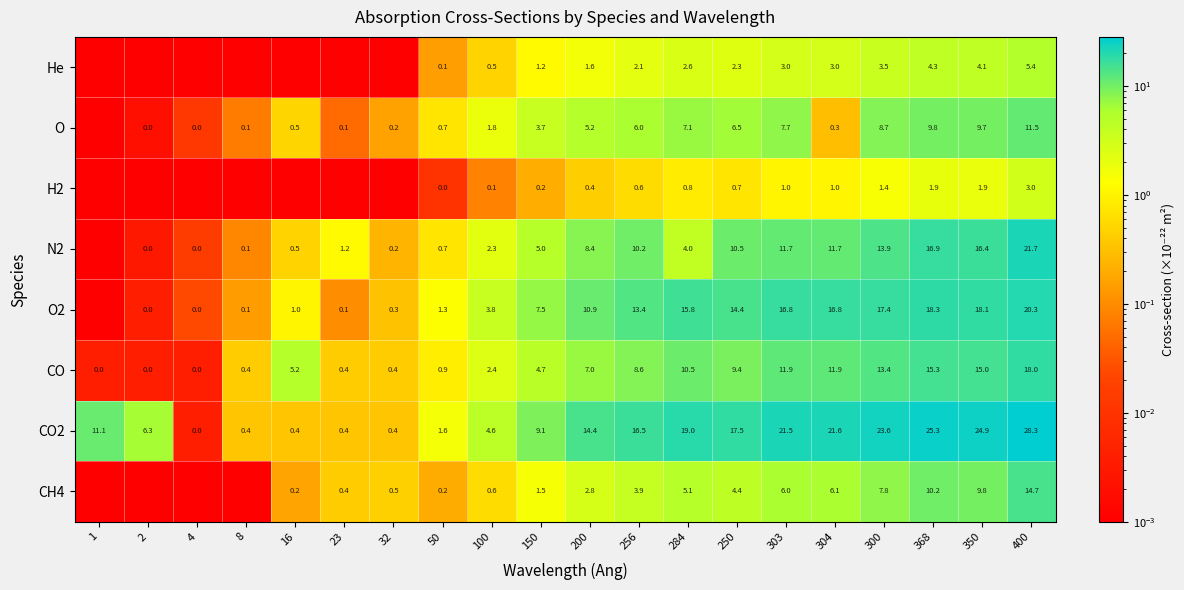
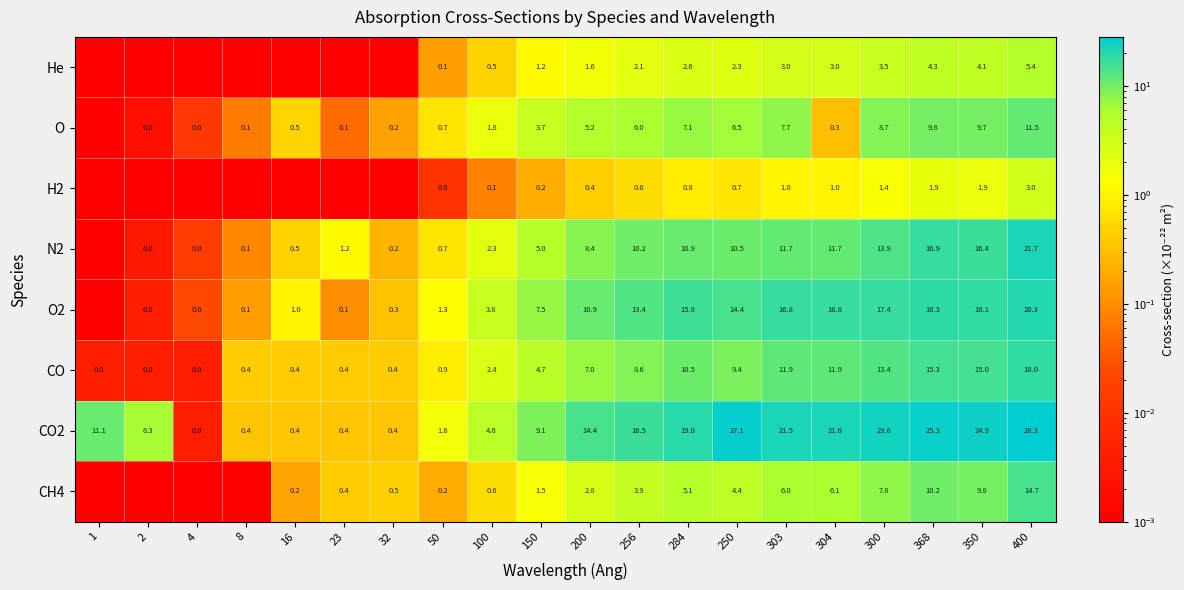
N2, 284: 4.0 -> 10.9
CO, 16: 5.2 -> 0.4
CO2, 250: 17.5 -> 27.1
